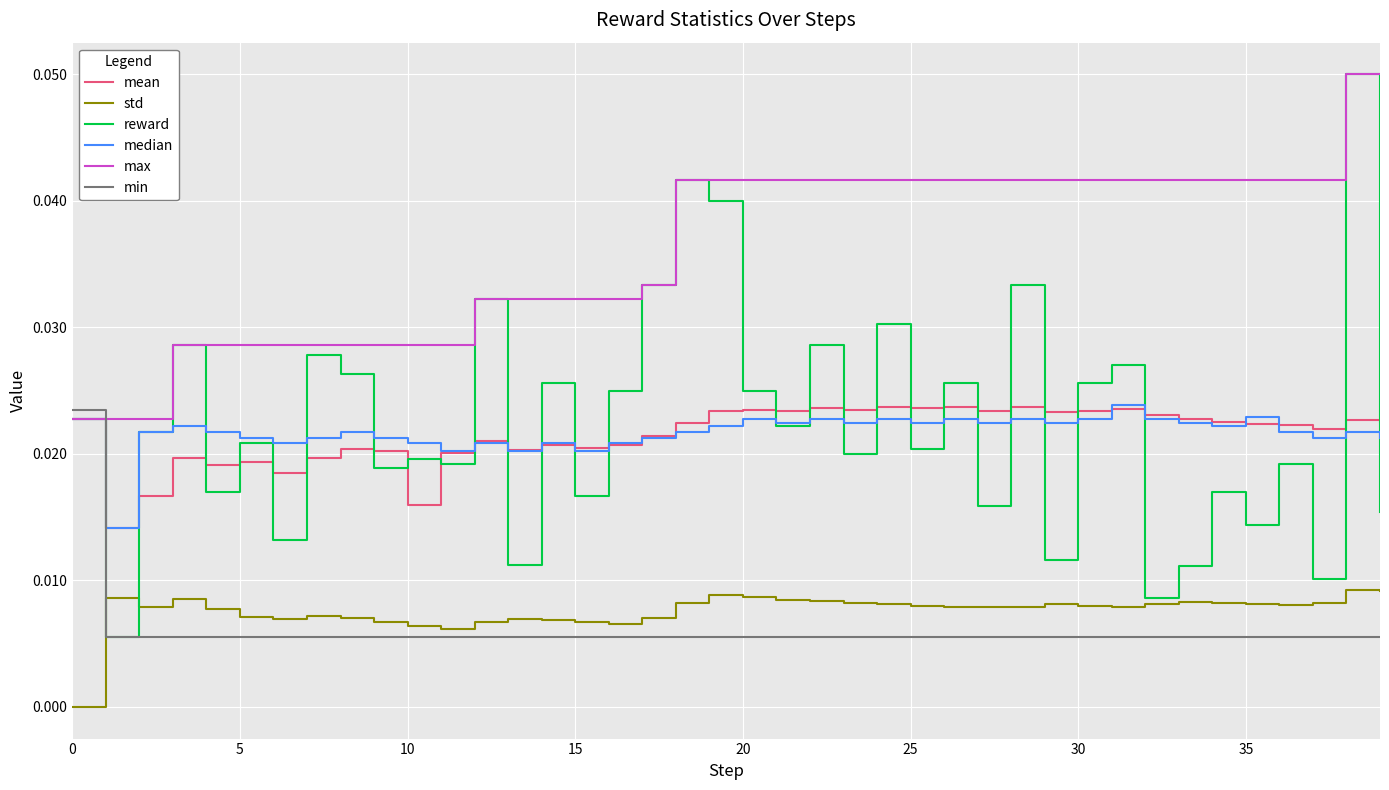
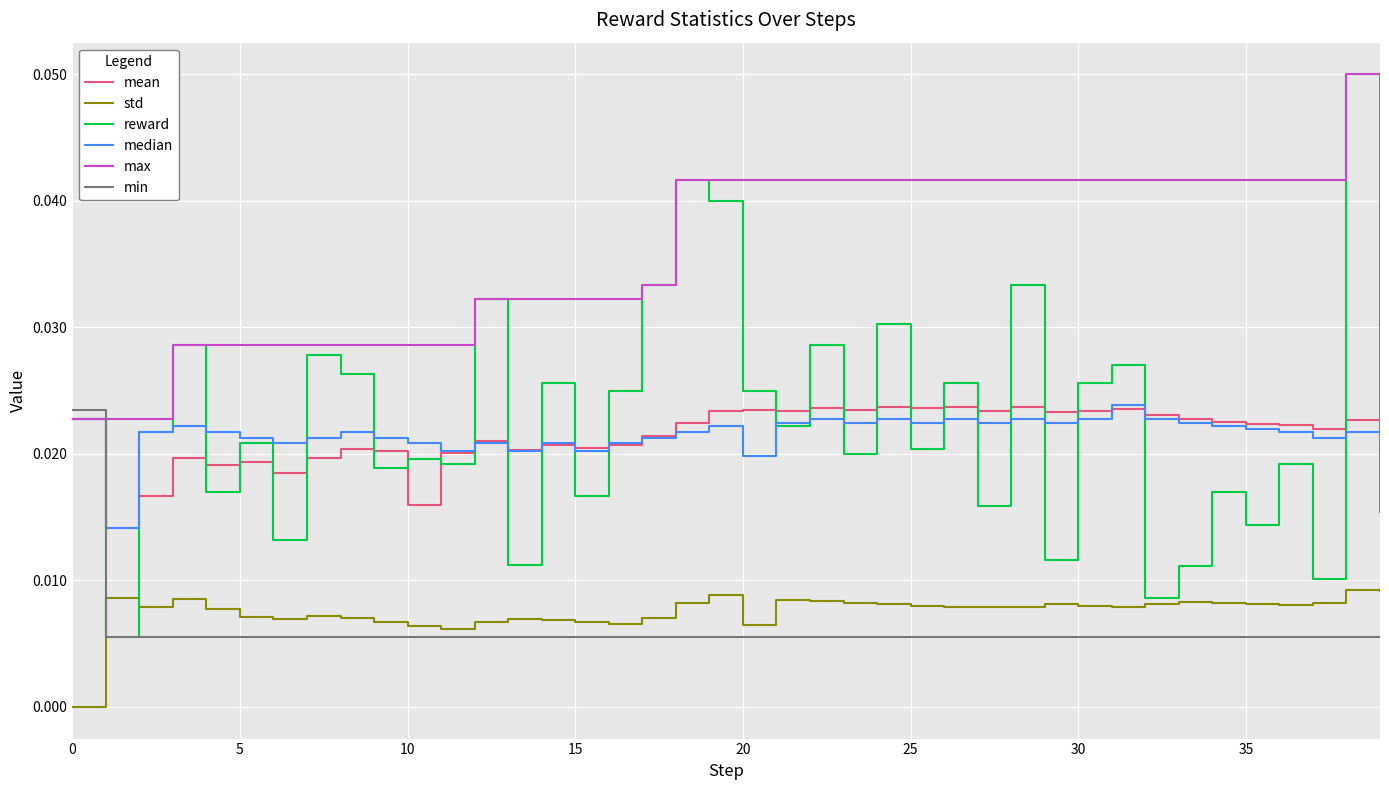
std, 20: 0.0087 -> 0.0065
median, 20: 0.0227 -> 0.0198
median, 35: 0.0229 -> 0.0220
